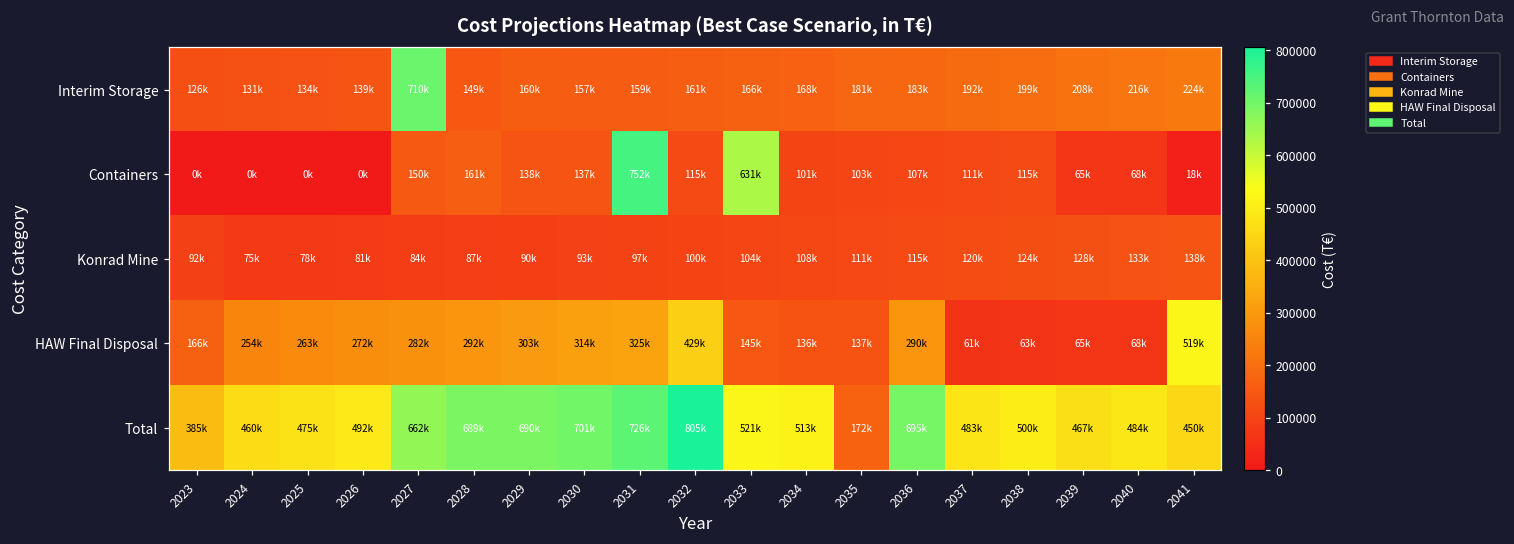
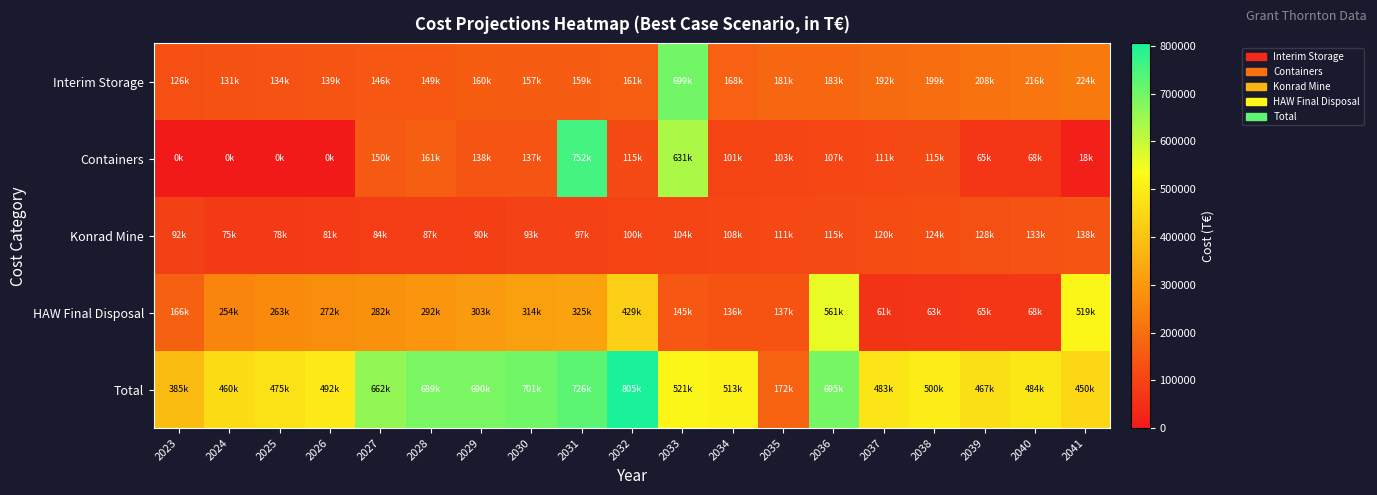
Interim Storage, 2027: 710k -> 146k
Interim Storage, 2033: 166k -> 699k
HAW Final Disposal, 2036: 290k -> 561k
